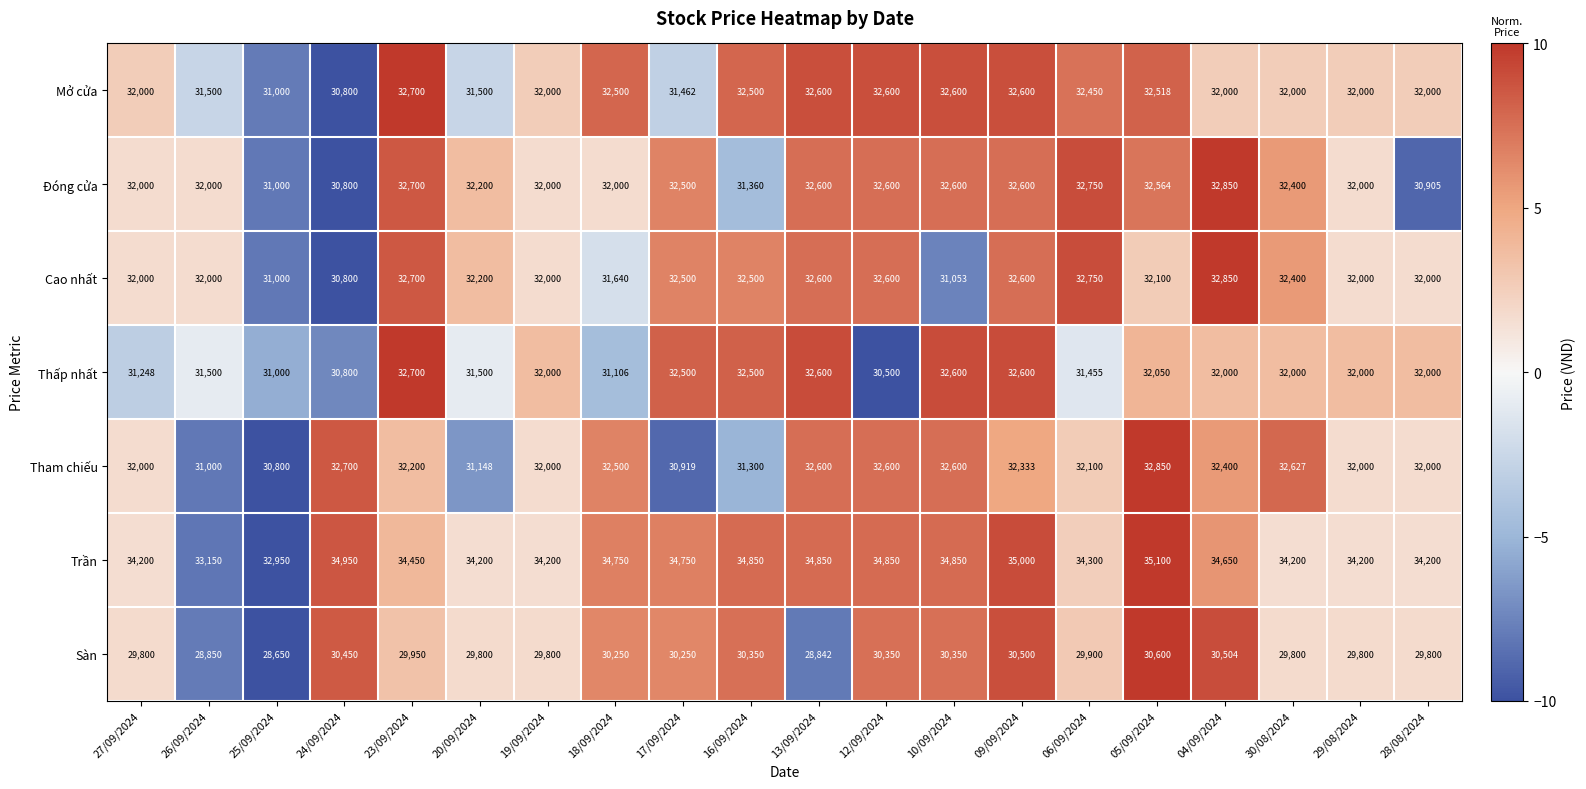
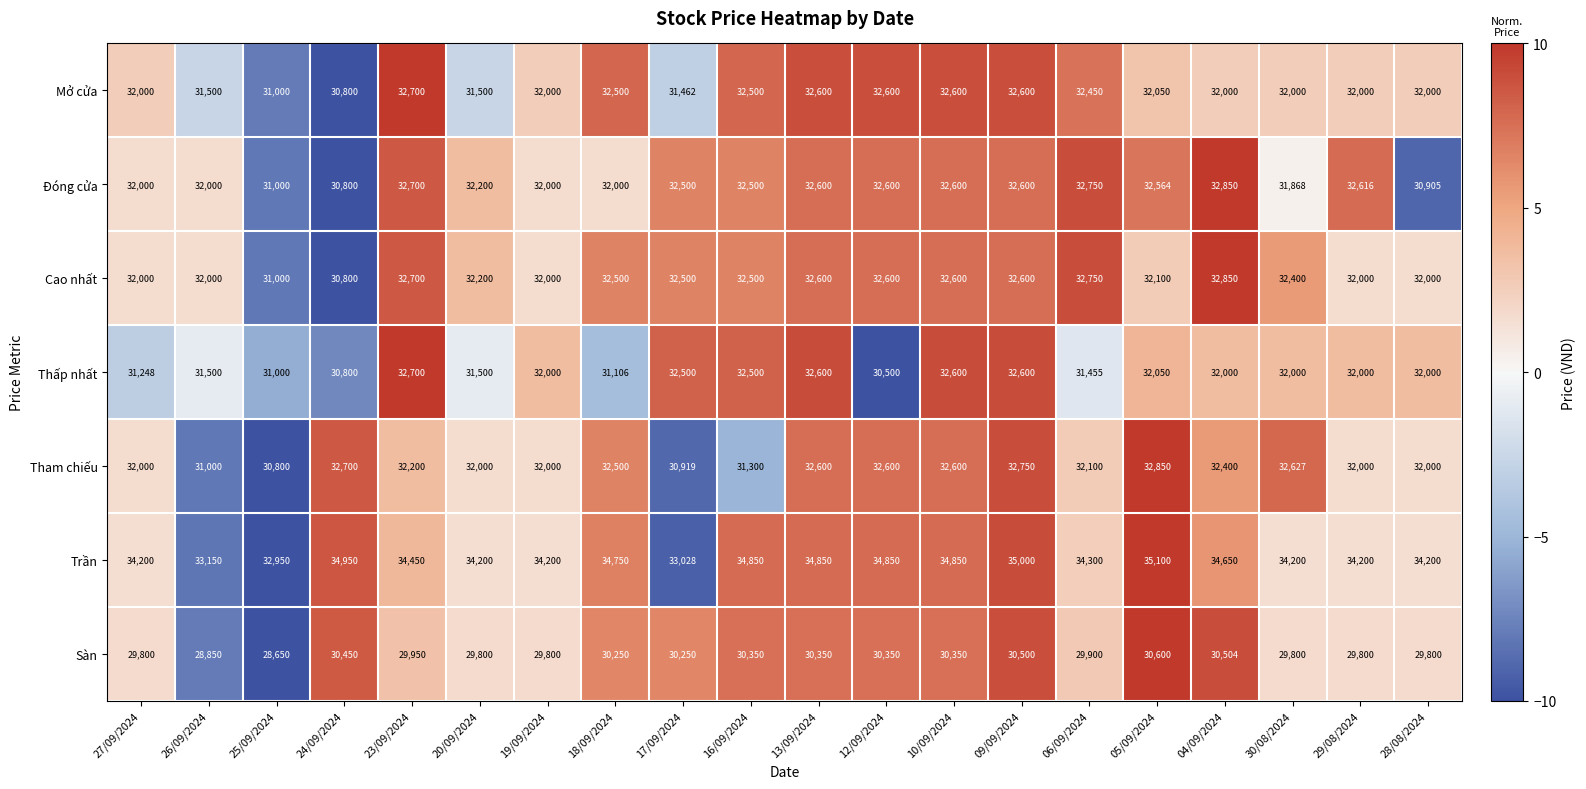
Mở cửa, 05/09/2024: 32,518 -> 32,050
Đóng cửa, 16/09/2024: 31,360 -> 32,500
Đóng cửa, 30/08/2024: 32,400 -> 31,868
Đóng cửa, 29/08/2024: 32,000 -> 32,616
Cao nhất, 18/09/2024: 31,640 -> 32,500
Cao nhất, 10/09/2024: 31,053 -> 32,600
Tham chiếu, 20/09/2024: 31,148 -> 32,000
Tham chiếu, 09/09/2024: 32,333 -> 32,750
Trần, 17/09/2024: 34,750 -> 33,028
Sàn, 13/09/2024: 28,842 -> 30,350
